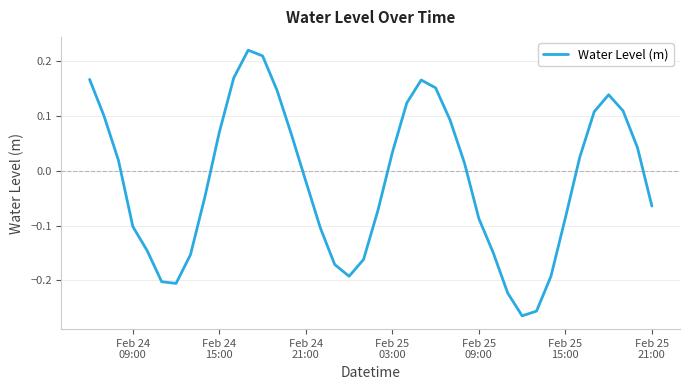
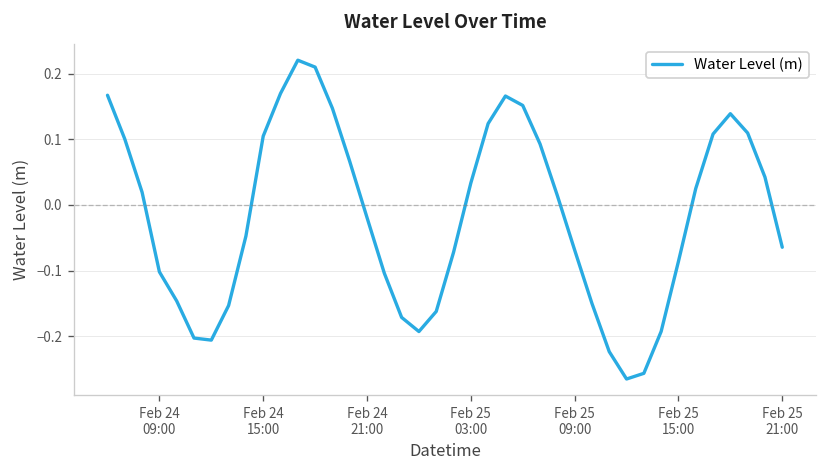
Feb 24 15:00: 0.07 -> 0.10
Feb 25 09:00: -0.09 -> -0.07
